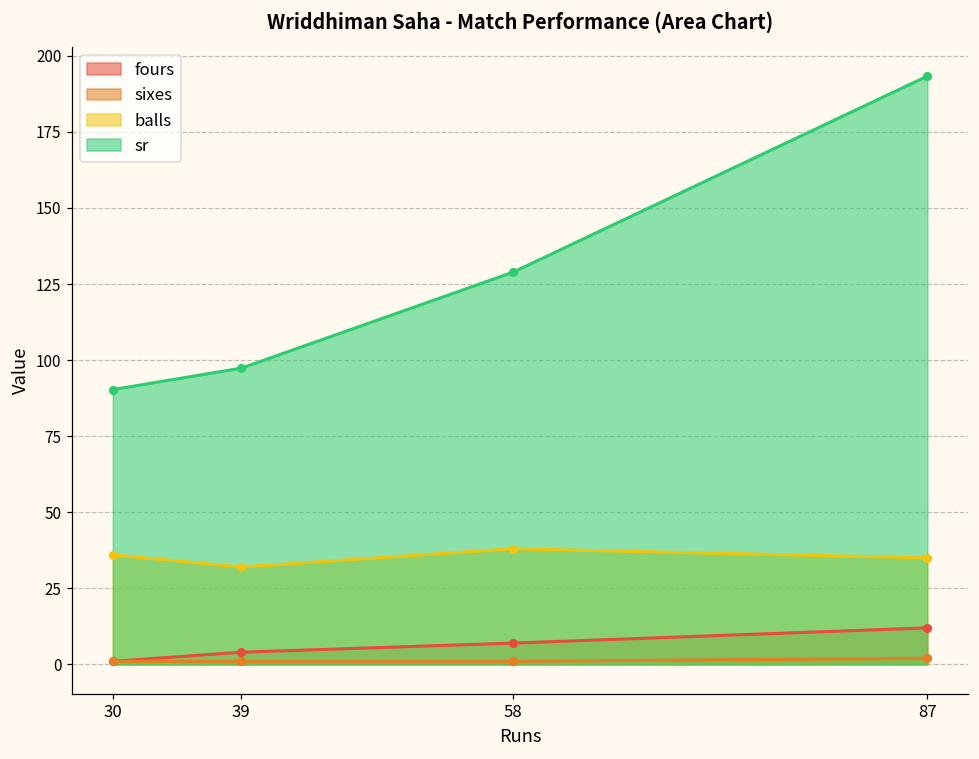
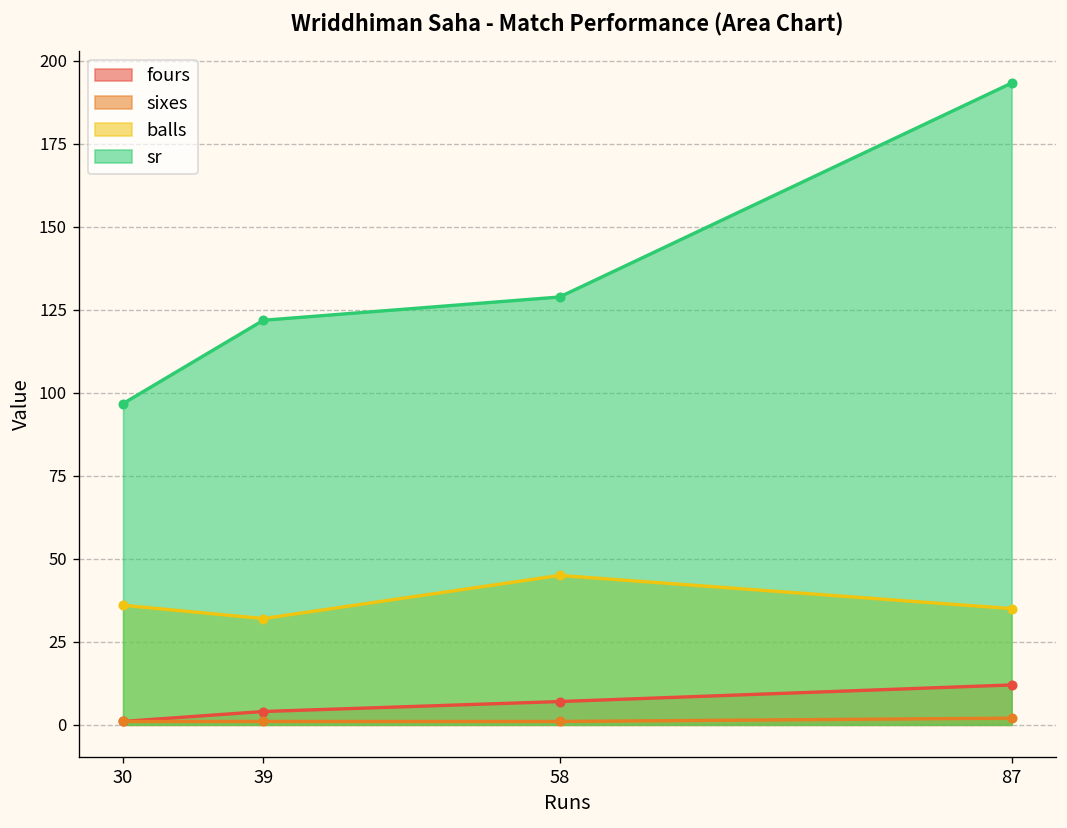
sr, 30: 90 -> 97
sr, 39: 97 -> 122
balls, 58: 38 -> 45
